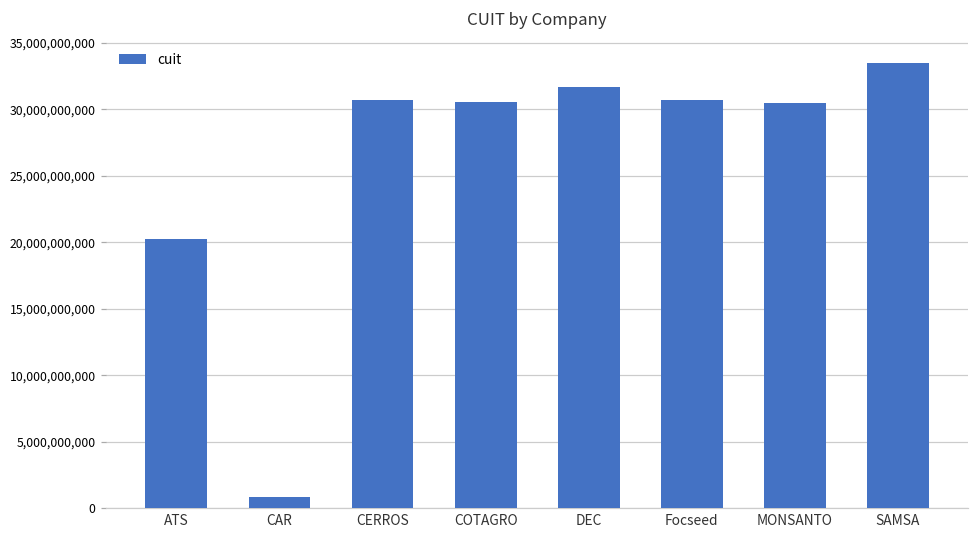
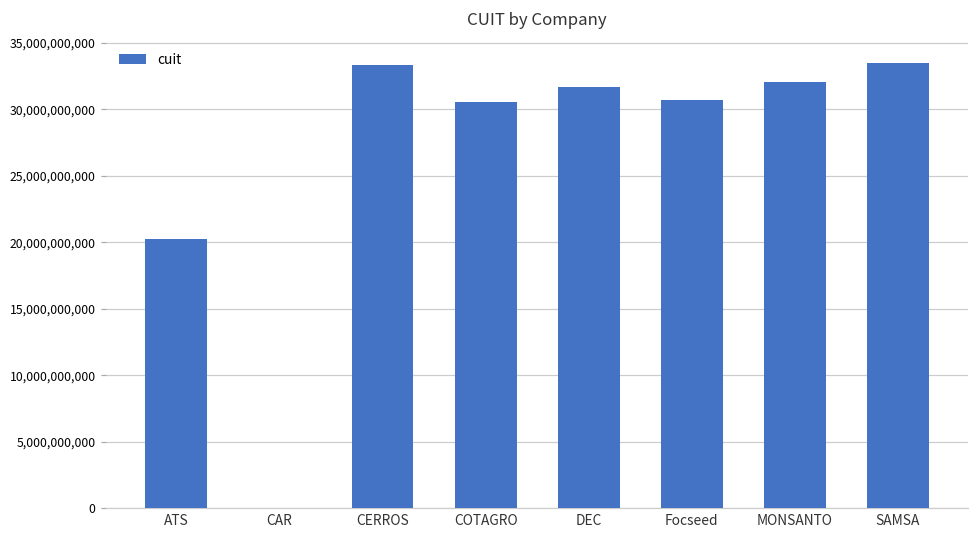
CAR: 900,000,000 -> 0
CERROS: 30,700,000,000 -> 33,300,000,000
MONSANTO: 30,500,000,000 -> 32,100,000,000
